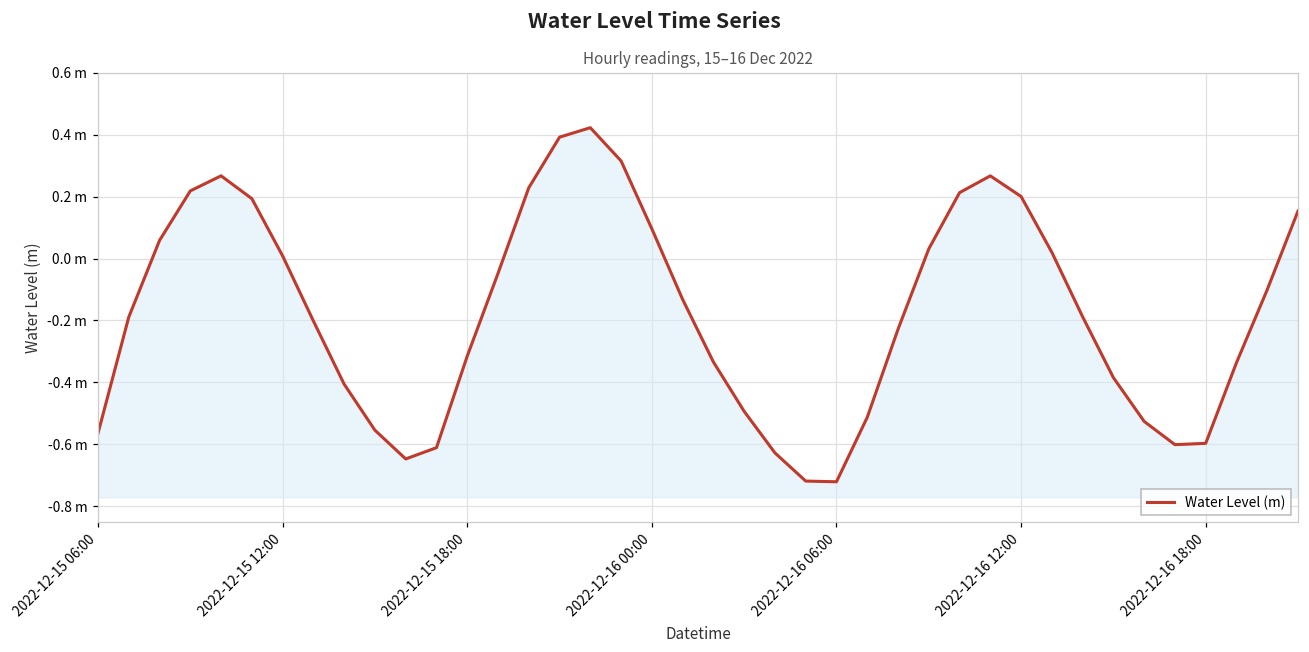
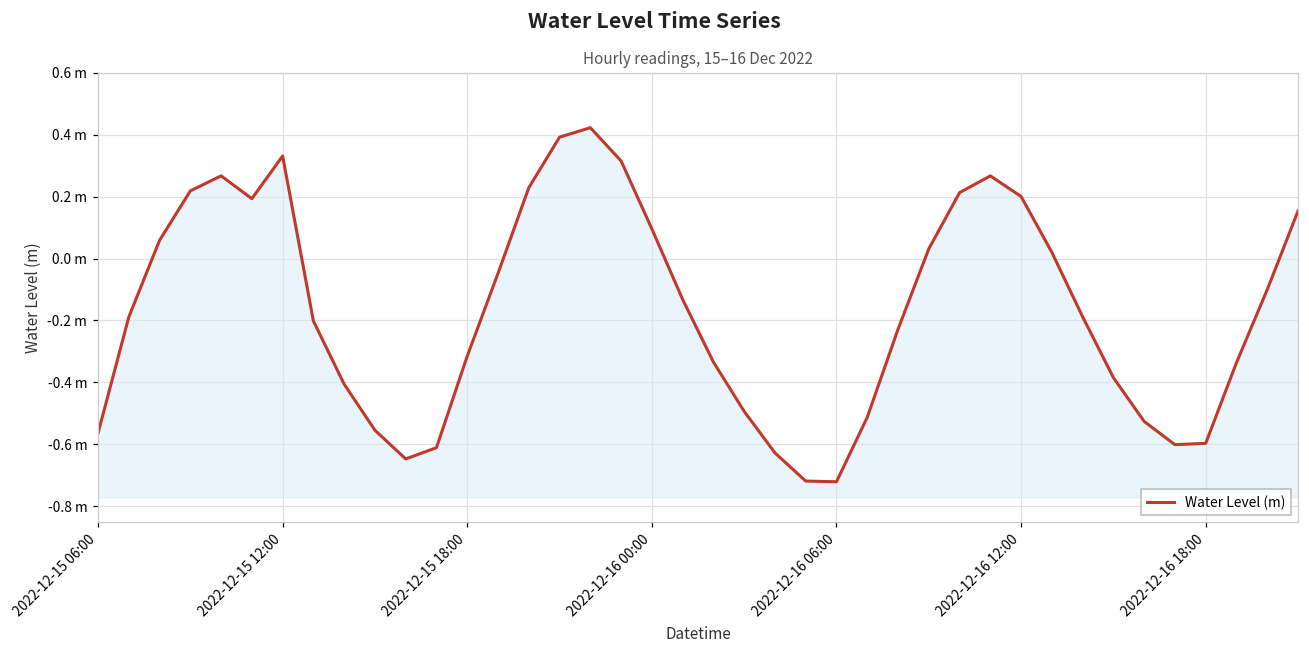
2022-12-15 12:00: 0.01 m -> 0.33 m
